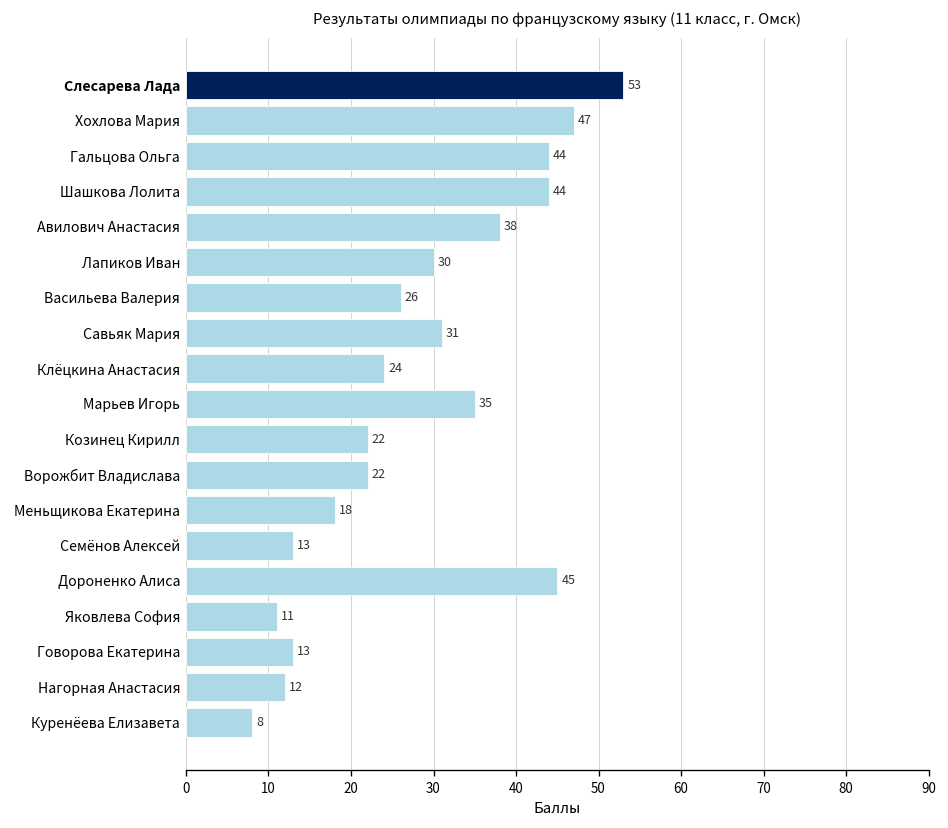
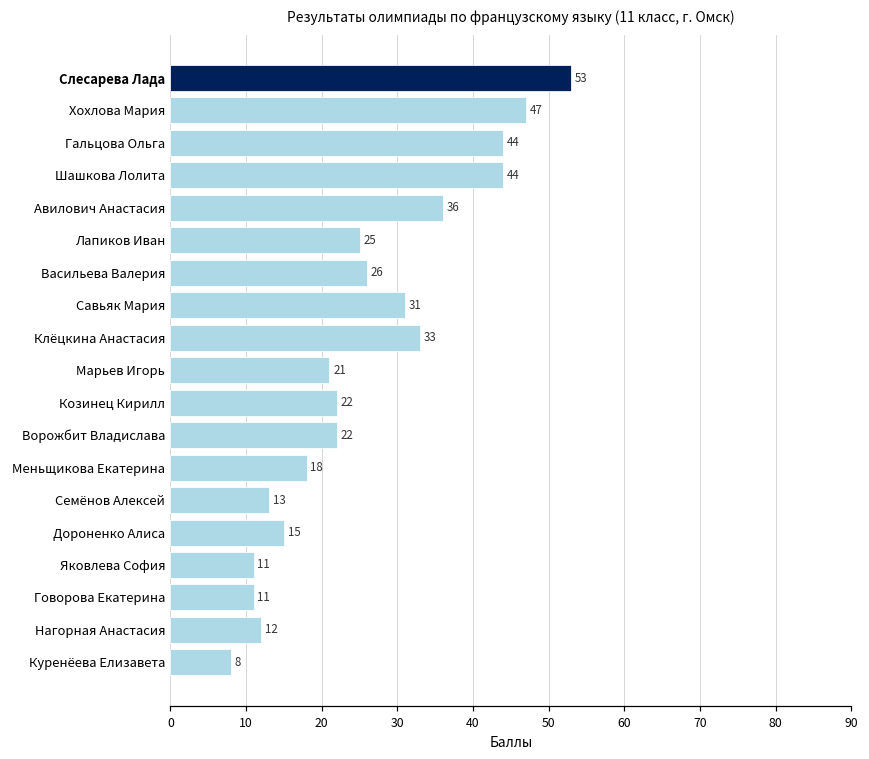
Авилович Анастасия: 38 -> 36
Лапиков Иван: 30 -> 25
Клёцкина Анастасия: 24 -> 33
Марьев Игорь: 35 -> 21
Дороненко Алиса: 45 -> 15
Говорова Екатерина: 13 -> 11
